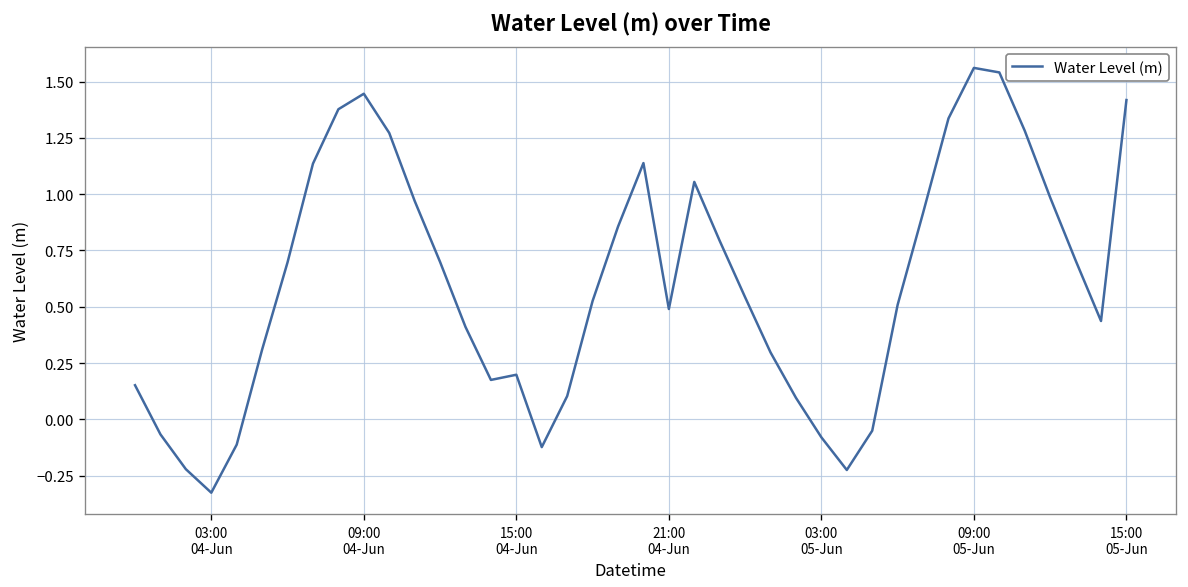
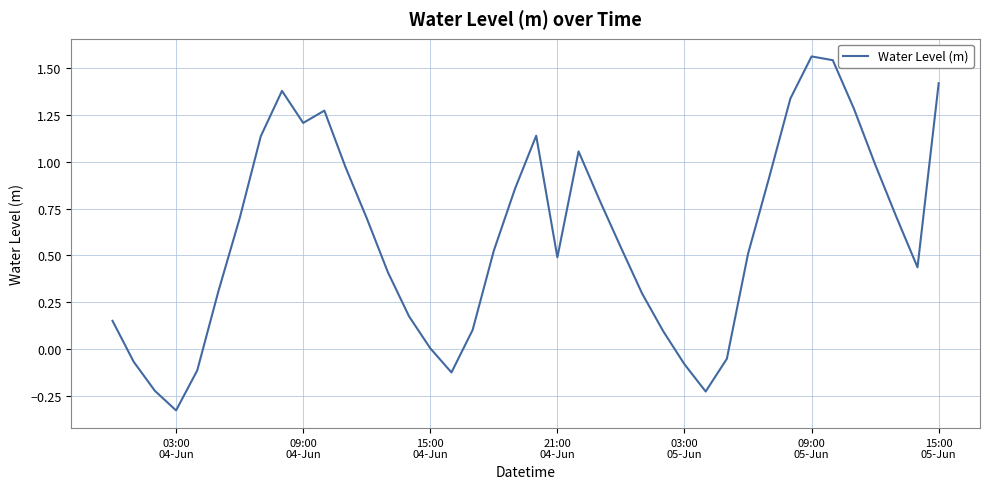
09:00 04-Jun: 1.45 -> 1.21
15:00 04-Jun: 0.20 -> 0.01
